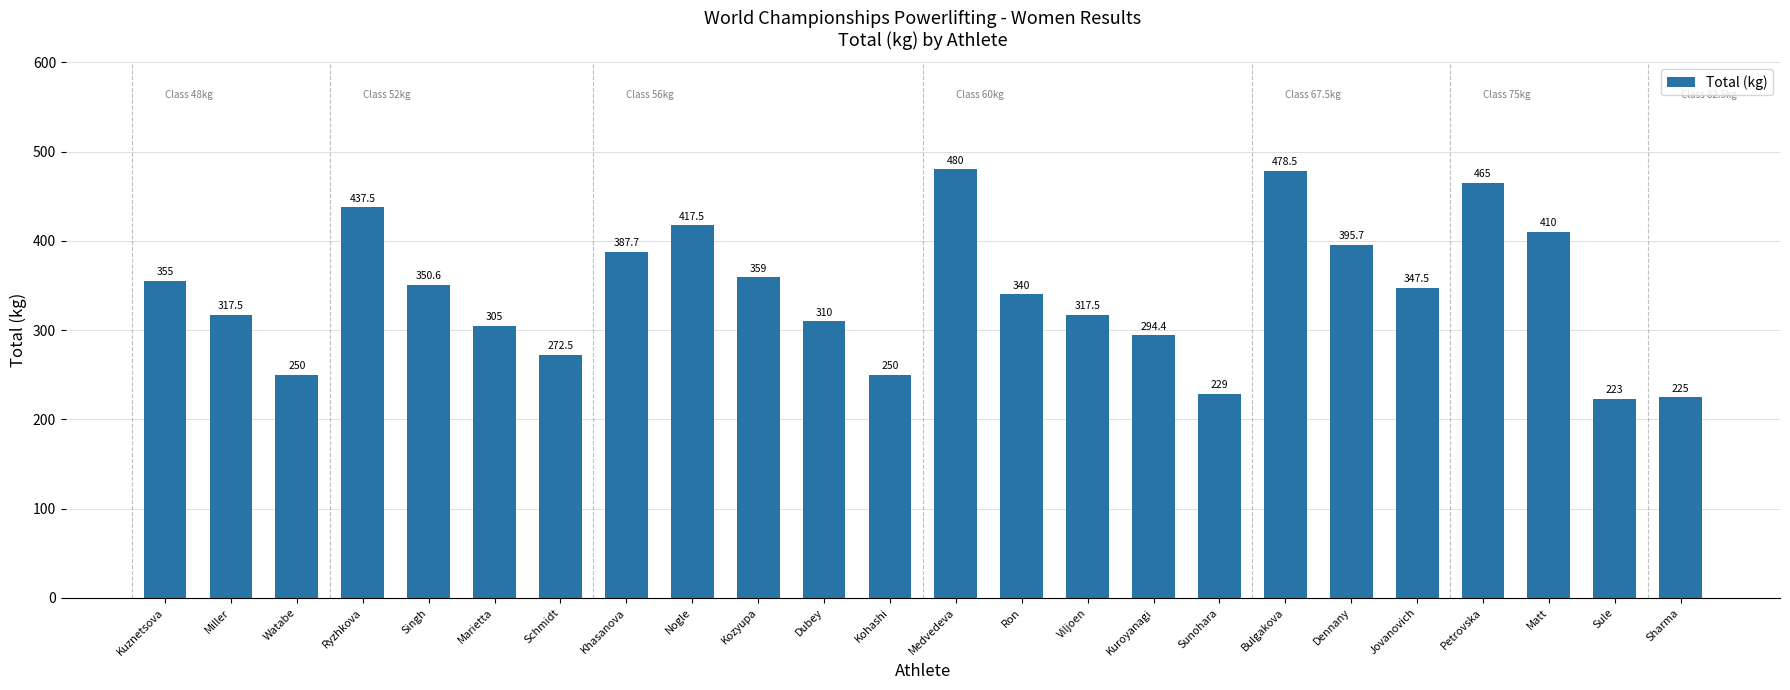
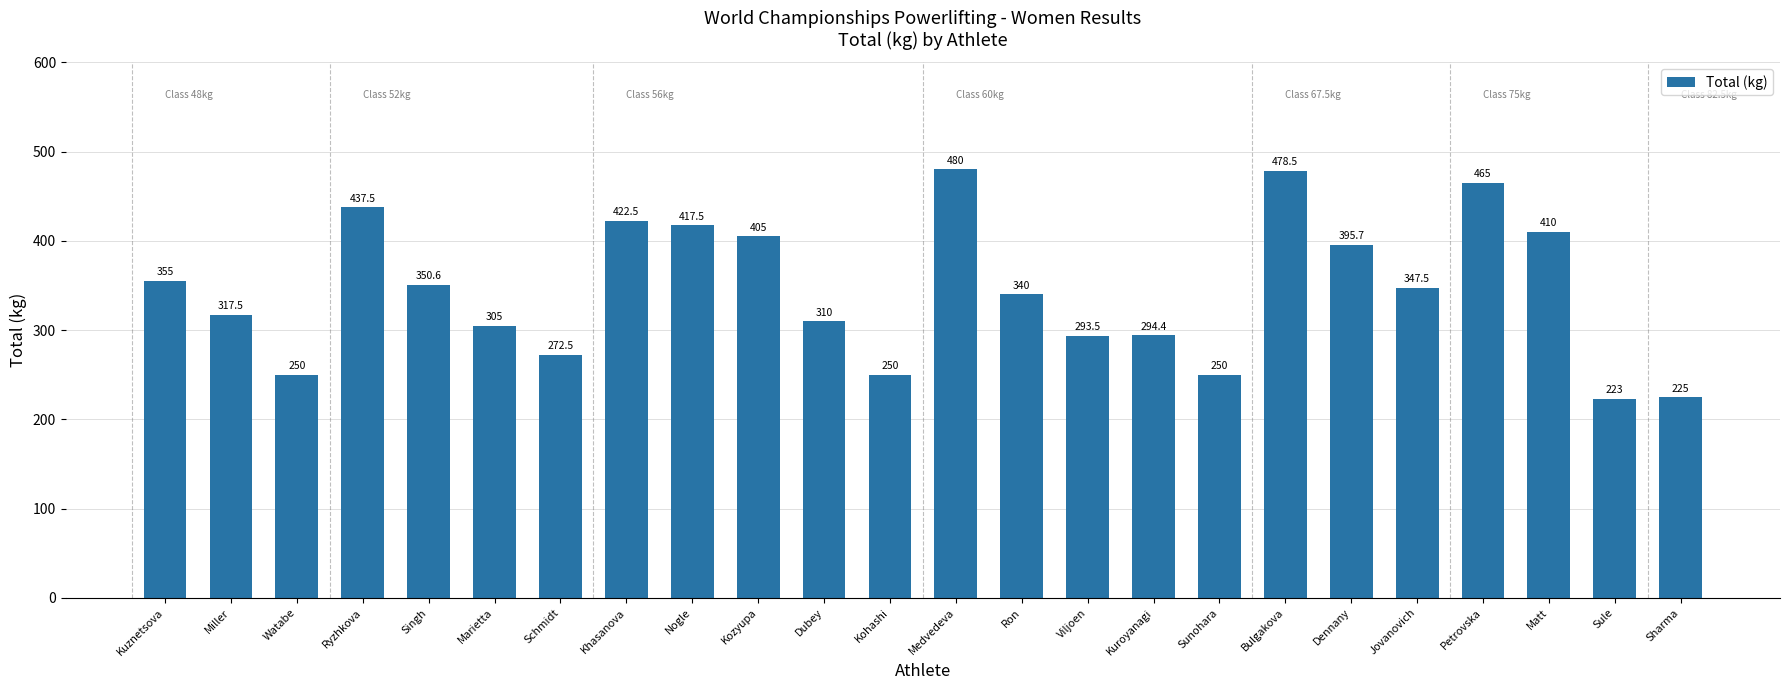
Khasanova: 387.7 -> 422.5
Kozyupa: 359 -> 405
Viljoen: 317.5 -> 293.5
Sunohara: 229 -> 250
